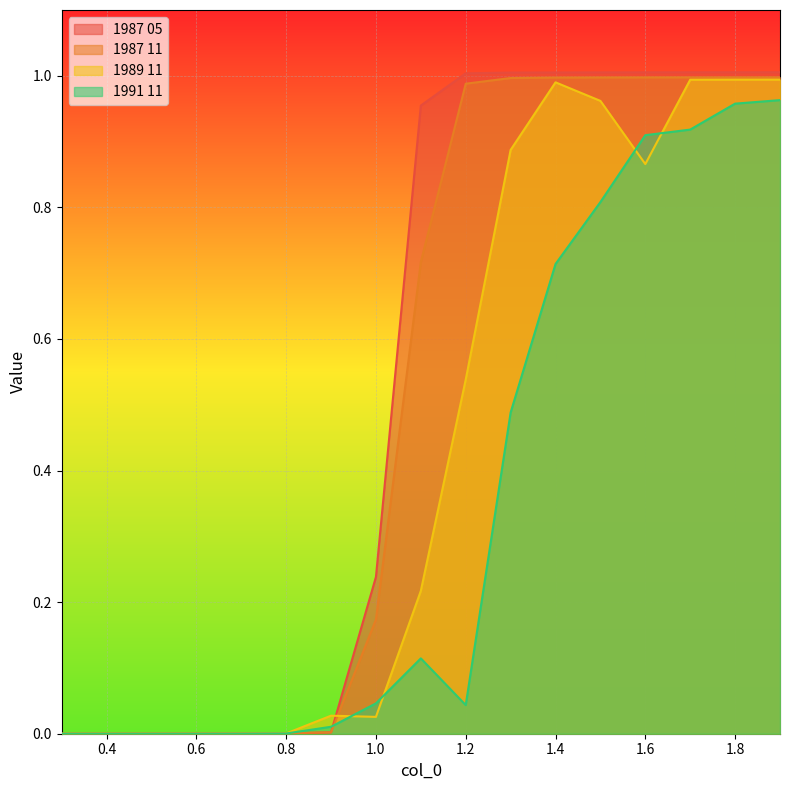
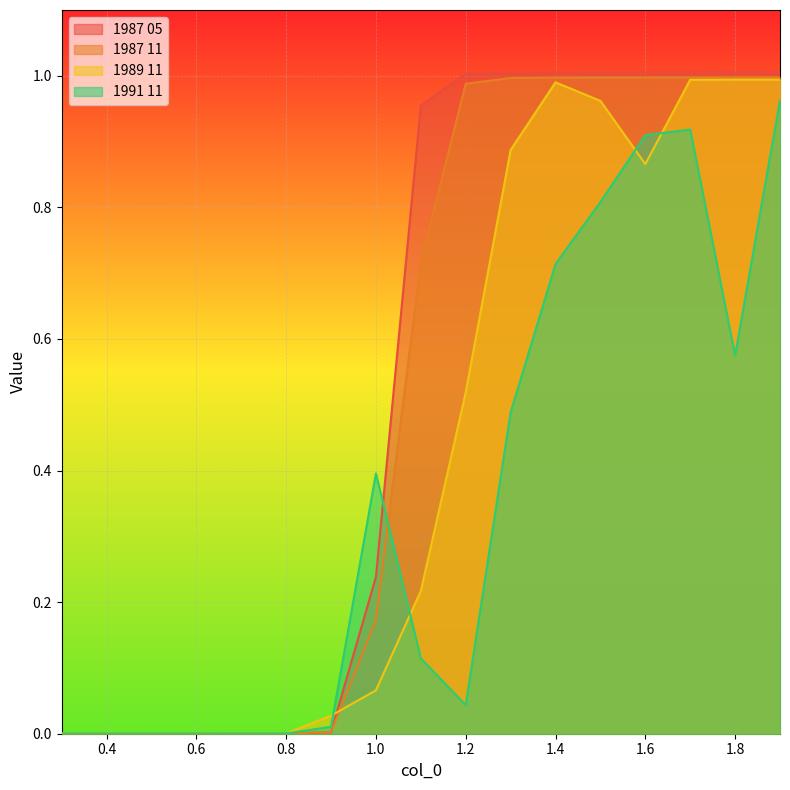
1989 11, 1.0: 0.03 -> 0.07
1991 11, 1.0: 0.05 -> 0.40
1989 11, 1.2: 0.54 -> 0.52
1991 11, 1.8: 0.96 -> 0.58
